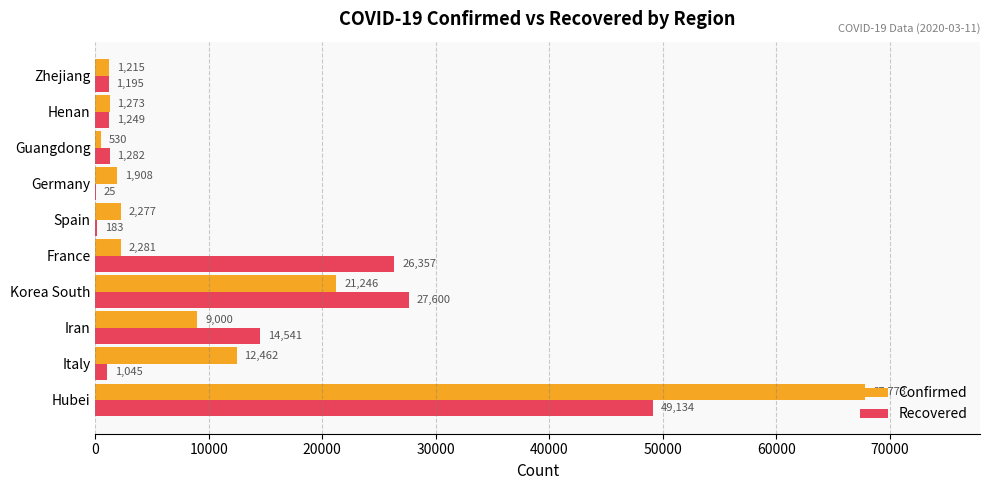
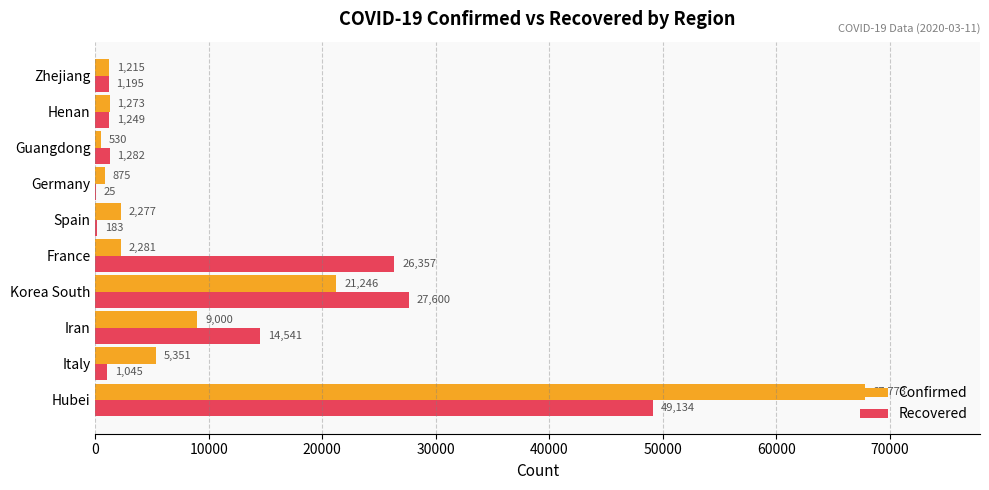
Confirmed, Germany: 1,908 -> 875
Confirmed, Italy: 12,462 -> 5,351
